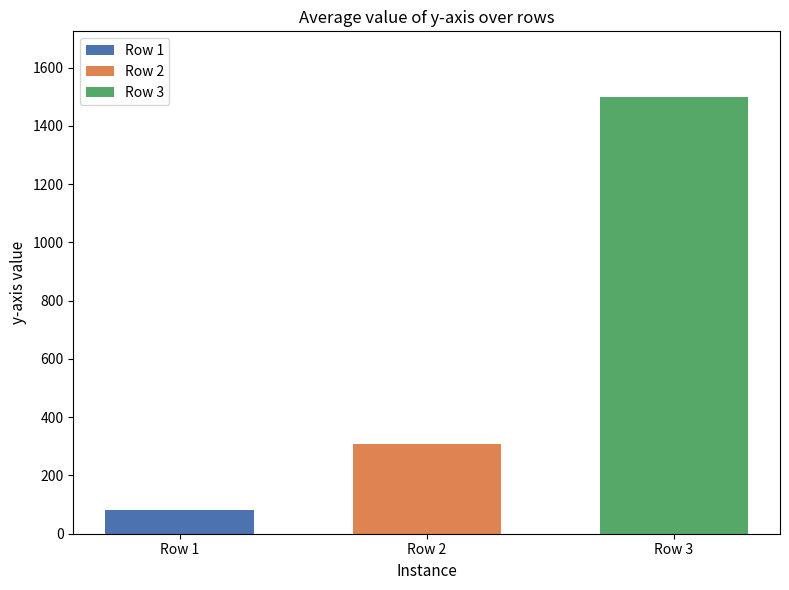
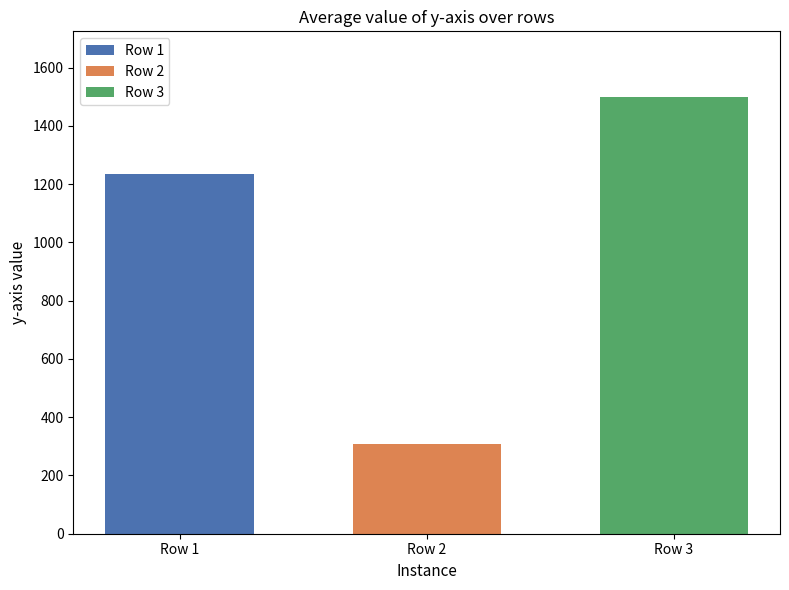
Row 1: 80 -> 1240
